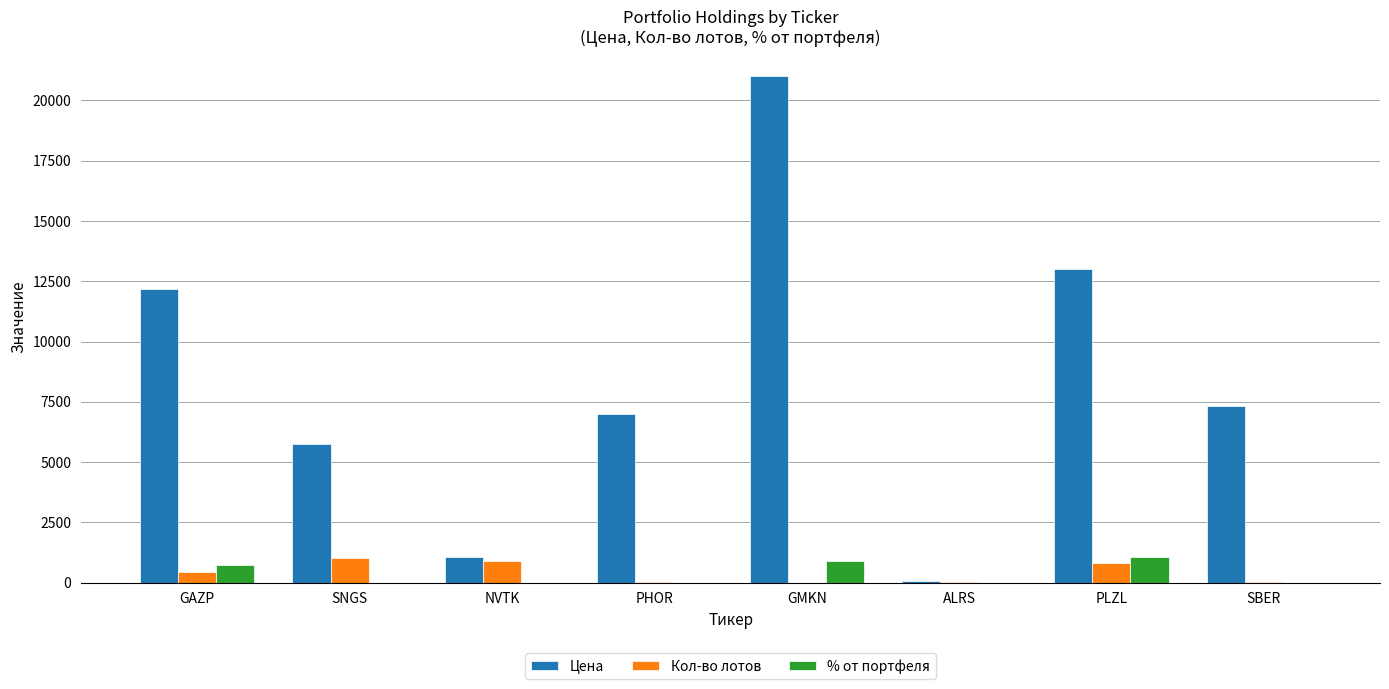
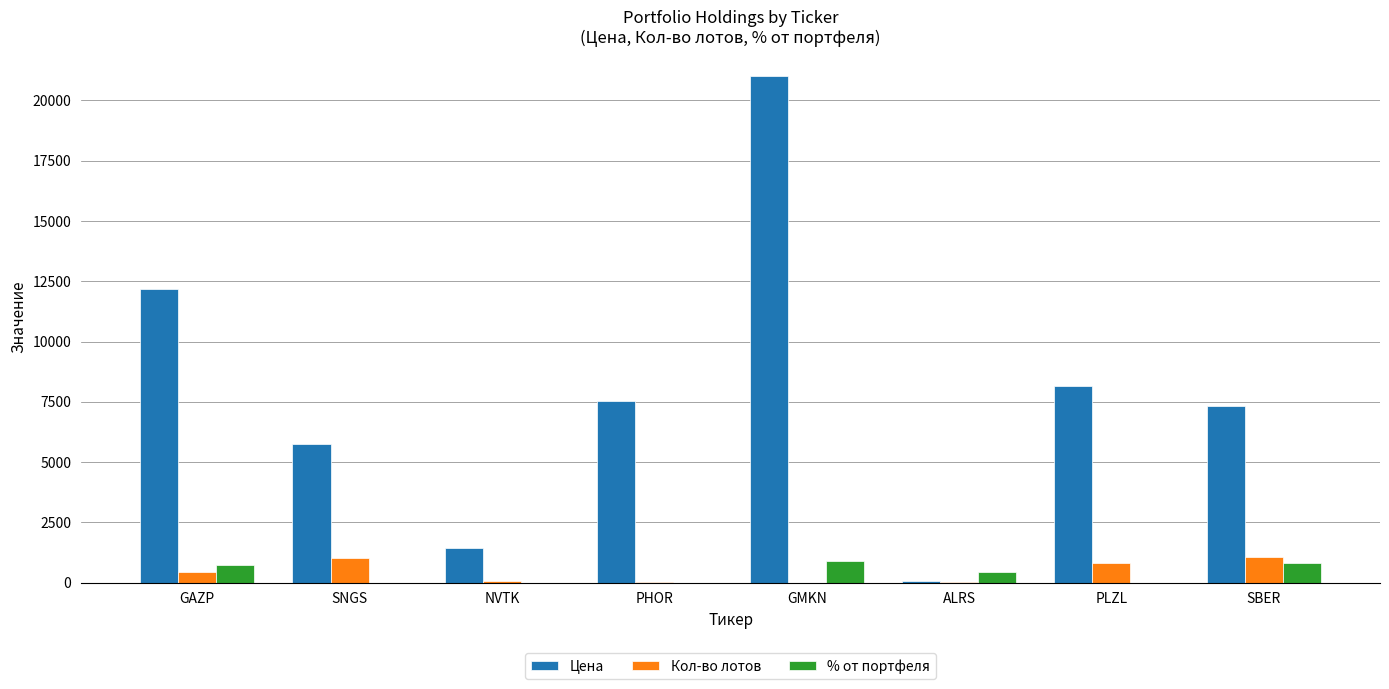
Цена, NVTK: 1000 -> 1400
Кол-во лотов, NVTK: 900 -> 100
Цена, PHOR: 7000 -> 7500
% от портфеля, ALRS: 0 -> 400
Цена, PLZL: 13000 -> 8200
% от портфеля, PLZL: 1100 -> 0
Кол-во лотов, SBER: 0 -> 1100
% от портфеля, SBER: 0 -> 800
